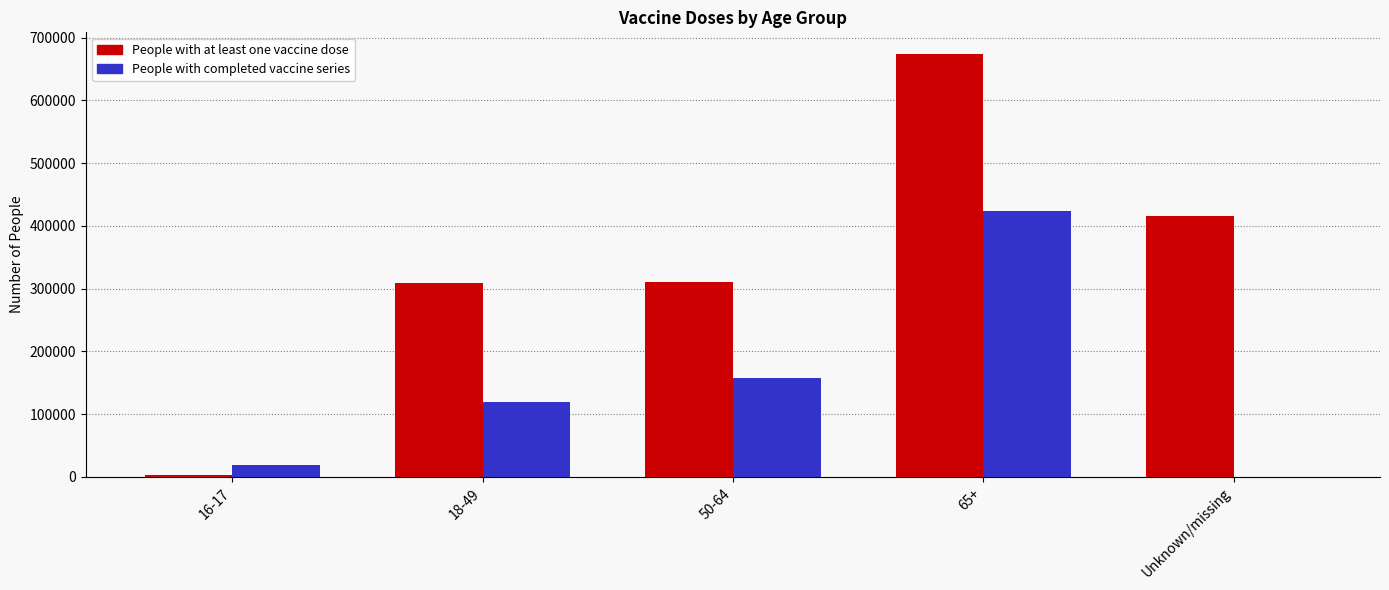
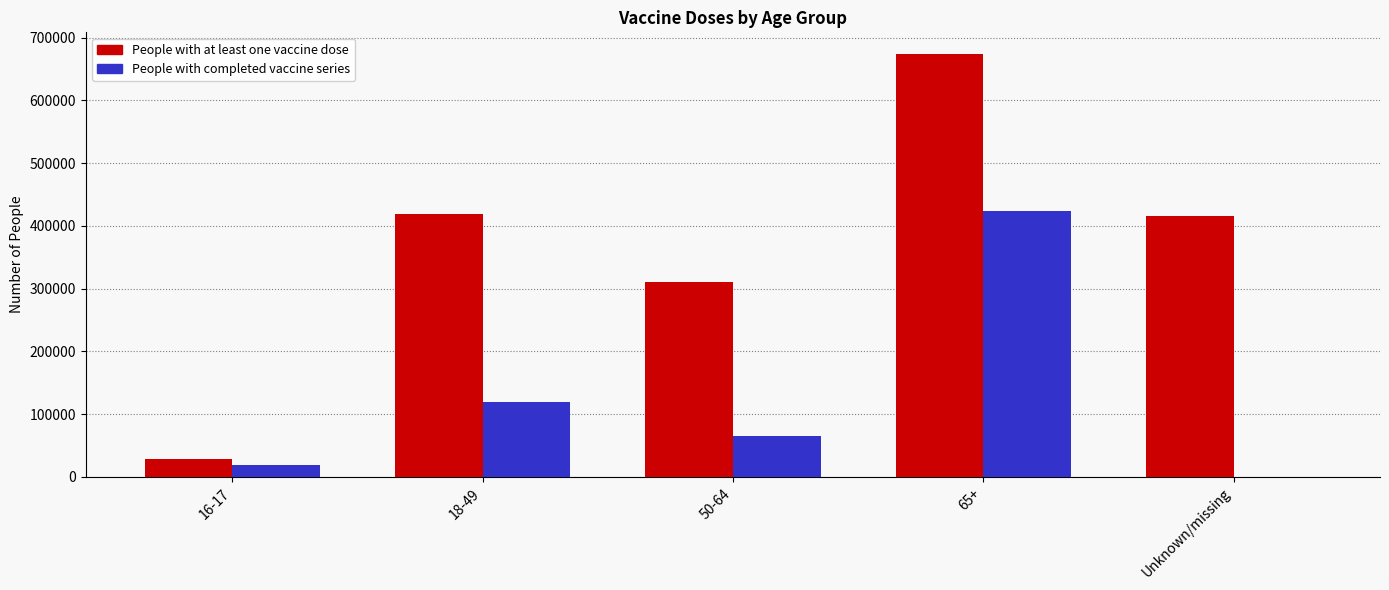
People with at least one vaccine dose, 16-17: 0 -> 30000
People with at least one vaccine dose, 18-49: 310000 -> 420000
People with completed vaccine series, 50-64: 160000 -> 70000
